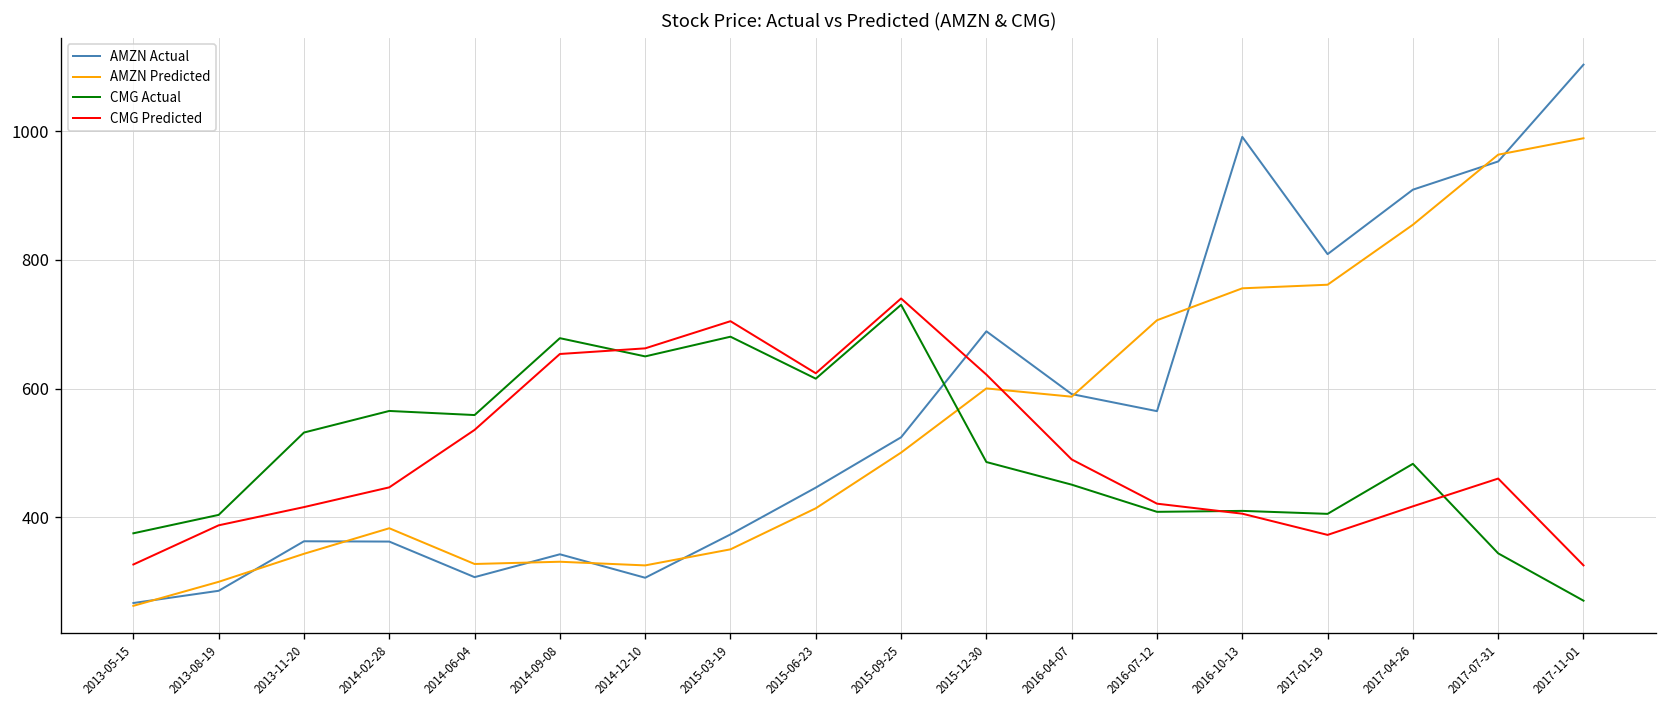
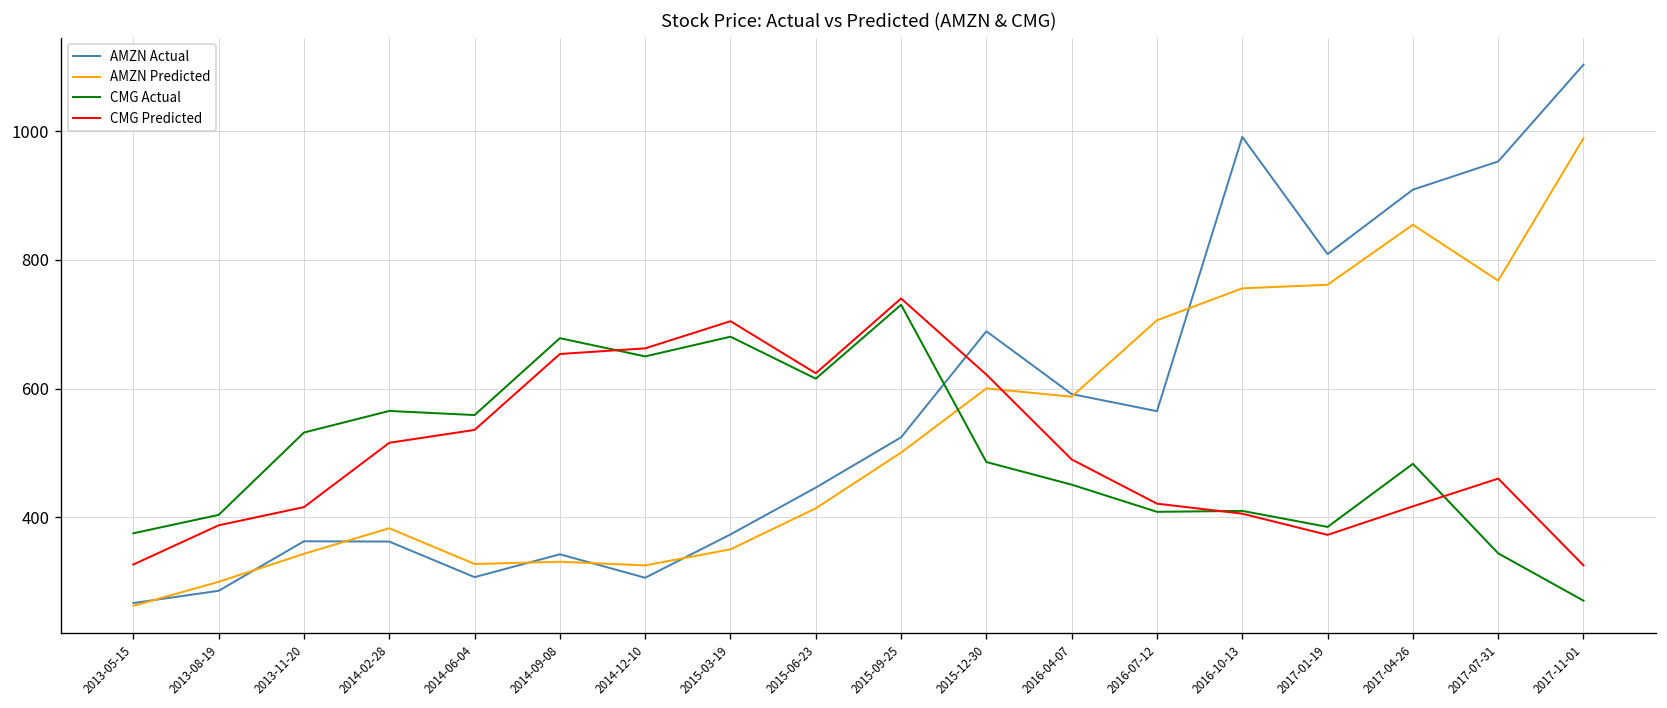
CMG Predicted, 2014-02-28: 450 -> 520
CMG Actual, 2017-01-19: 410 -> 380
AMZN Predicted, 2017-07-31: 960 -> 770
